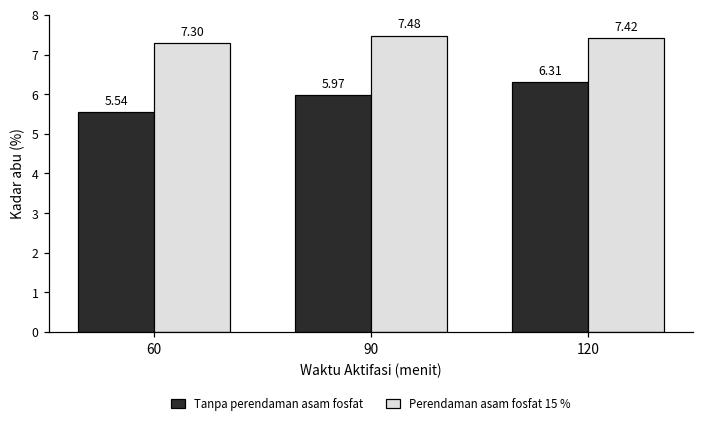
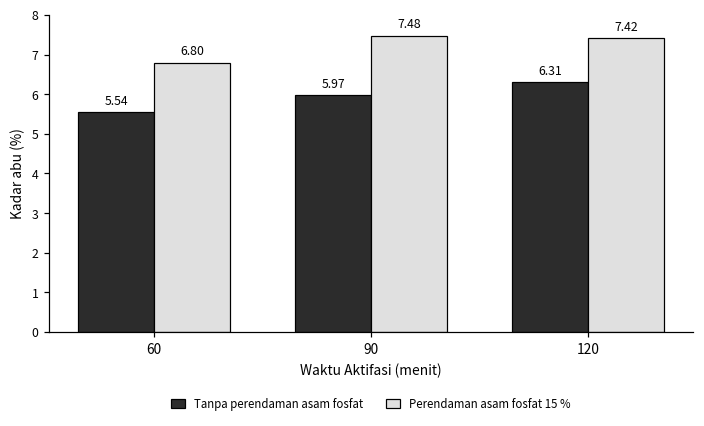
Perendaman asam fosfat 15 %, 60: 7.30 -> 6.80
